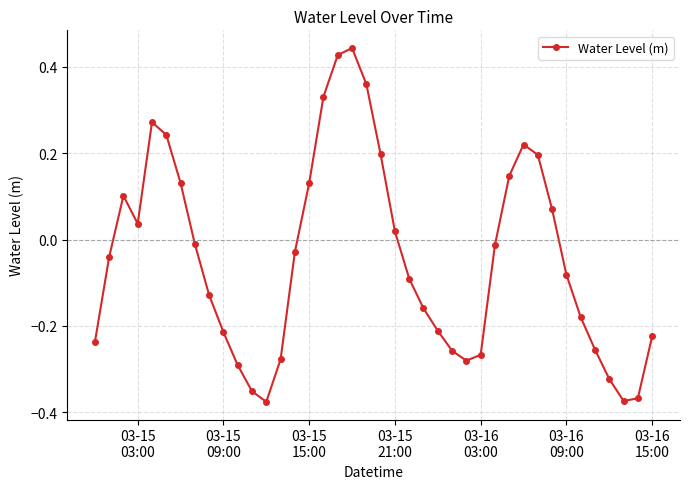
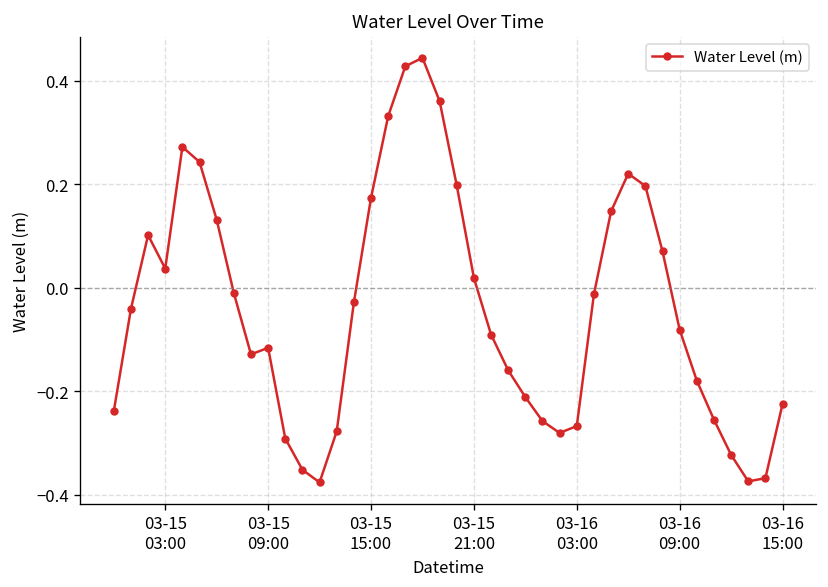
03-15 09:00: -0.21 -> -0.12
03-15 15:00: 0.13 -> 0.17
